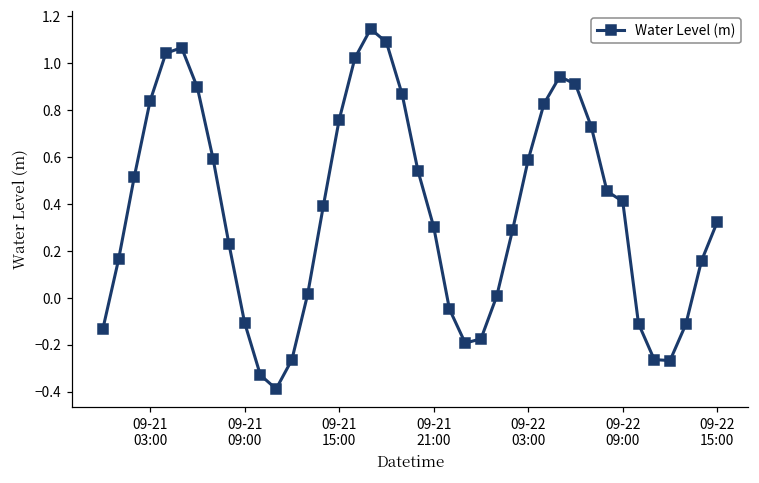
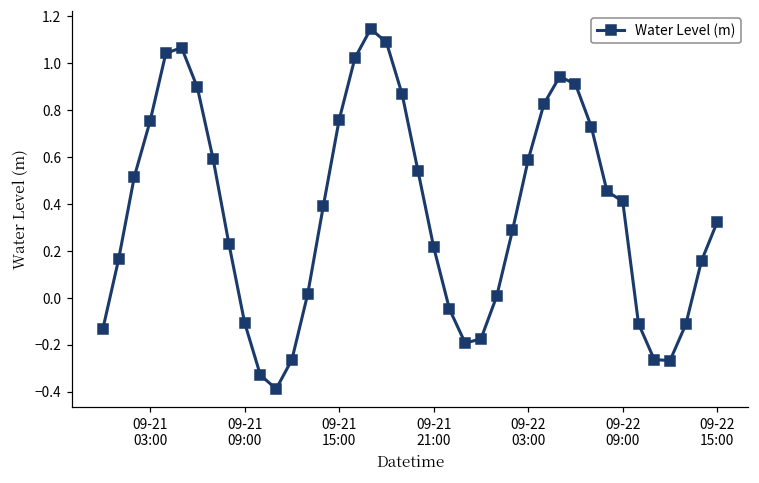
09-21 03:00: 0.84 -> 0.75
09-21 21:00: 0.30 -> 0.22
